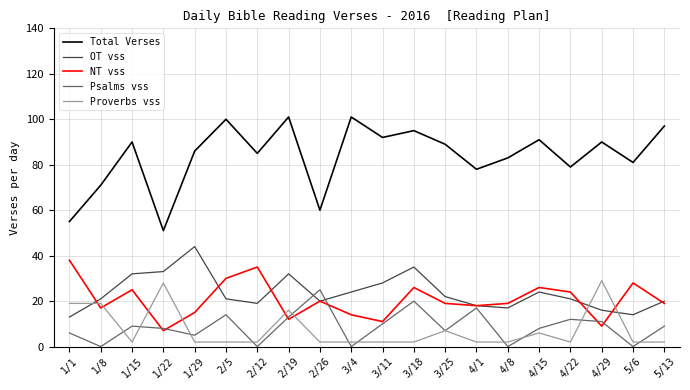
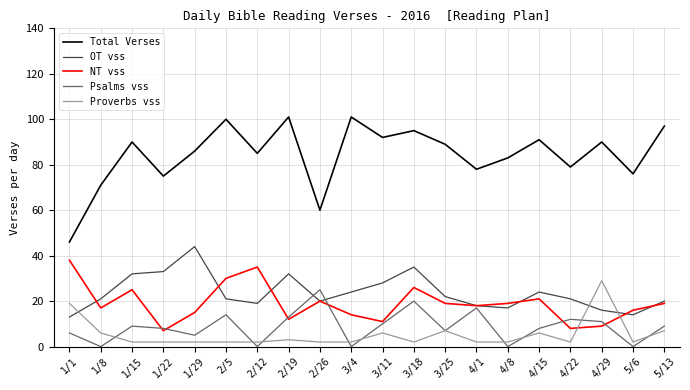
Total Verses, 1/1: 55 -> 46
Proverbs vss, 1/8: 19 -> 6
Total Verses, 1/22: 51 -> 75
Proverbs vss, 1/22: 28 -> 2
Proverbs vss, 2/19: 16 -> 3
Proverbs vss, 3/11: 2 -> 6
NT vss, 4/15: 26 -> 21
NT vss, 4/22: 24 -> 8
Total Verses, 5/6: 81 -> 76
NT vss, 5/6: 28 -> 16
Proverbs vss, 5/13: 2 -> 7
